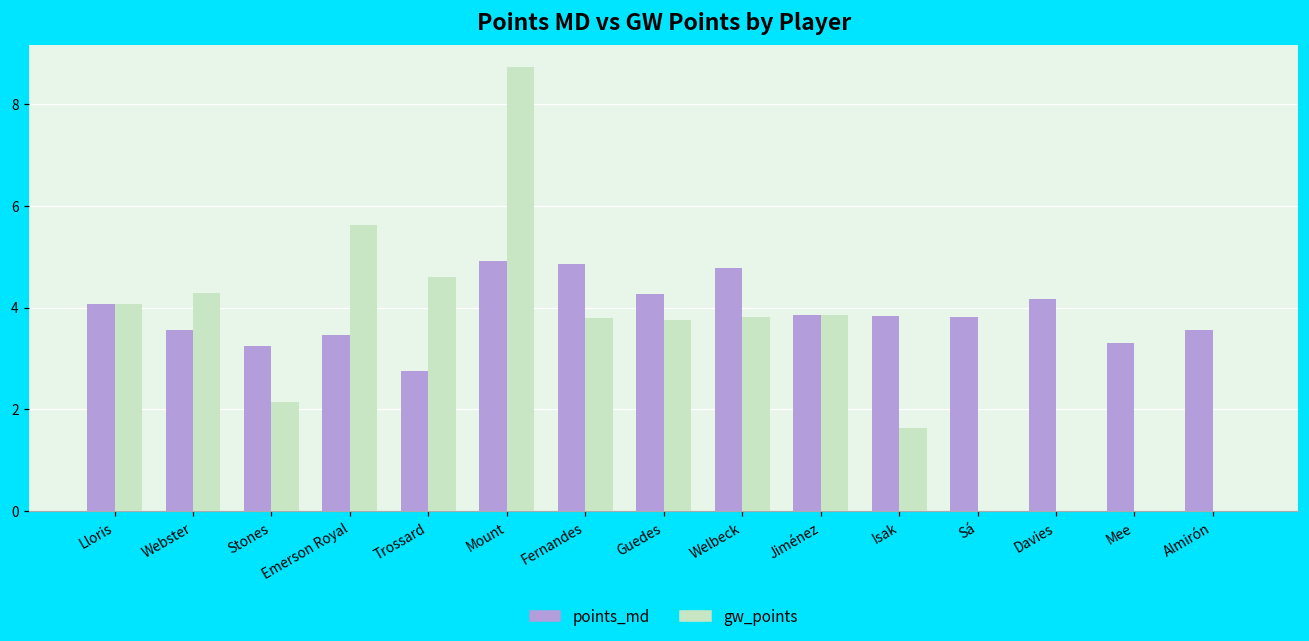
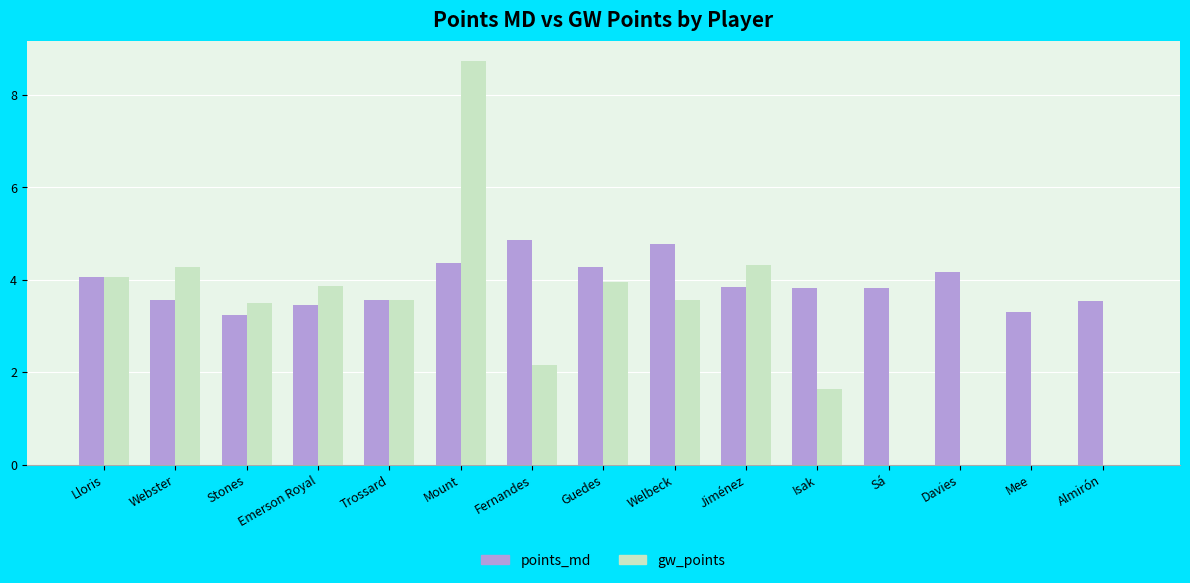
gw_points, Stones: 2.1 -> 3.5
gw_points, Emerson Royal: 5.6 -> 3.9
points_md, Trossard: 2.8 -> 3.6
gw_points, Trossard: 4.6 -> 3.6
points_md, Mount: 4.9 -> 4.4
gw_points, Fernandes: 3.8 -> 2.2
gw_points, Guedes: 3.8 -> 3.9
gw_points, Welbeck: 3.8 -> 3.6
gw_points, Jiménez: 3.8 -> 4.3
